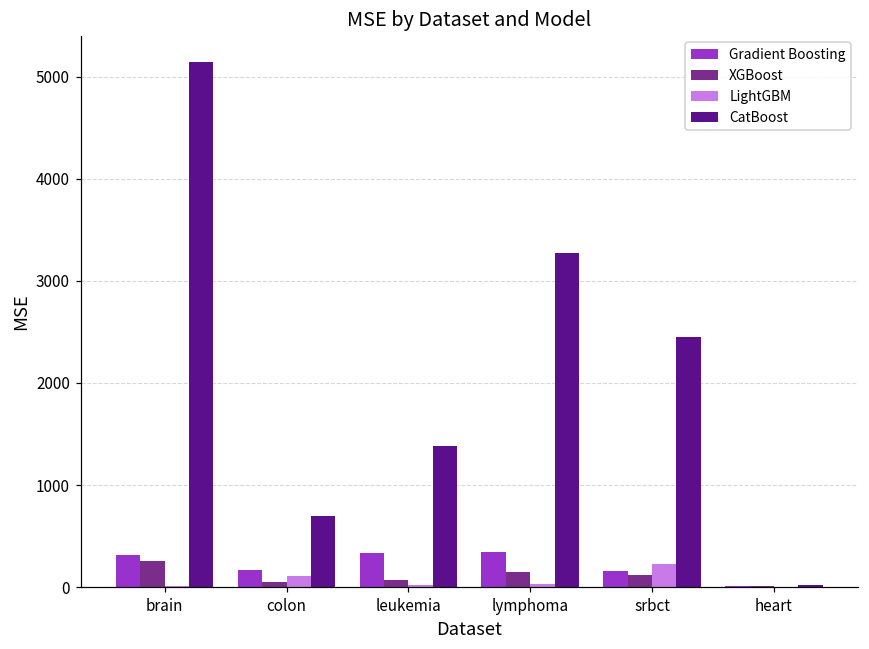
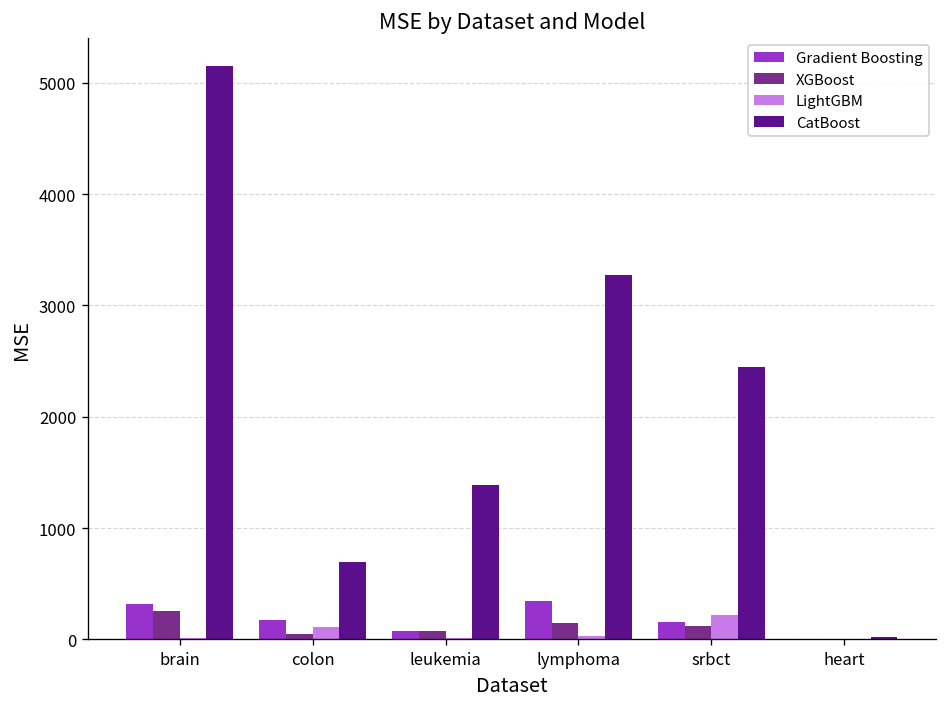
Gradient Boosting, leukemia: 300 -> 100
